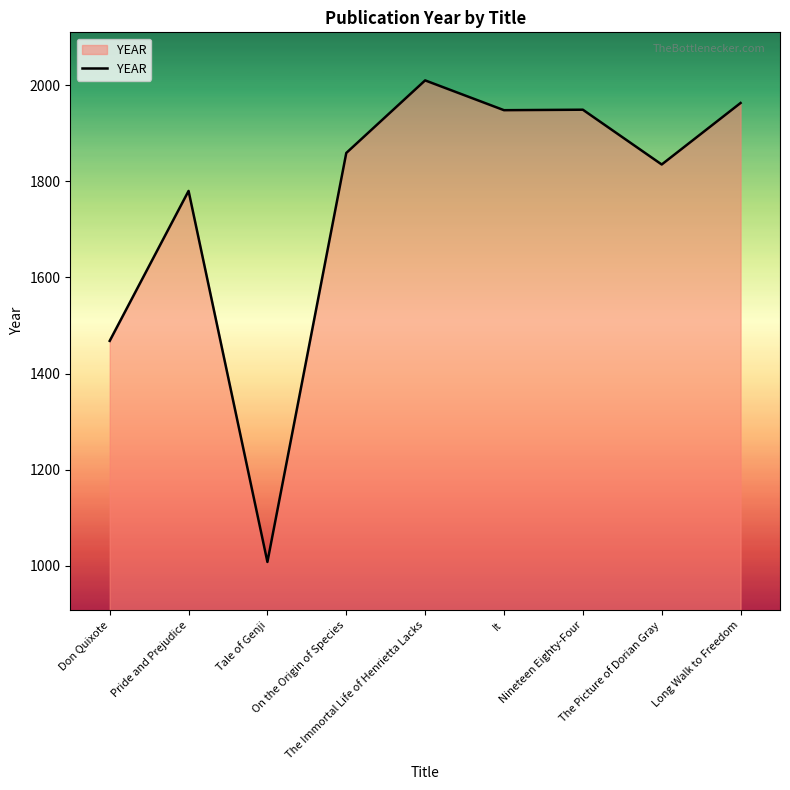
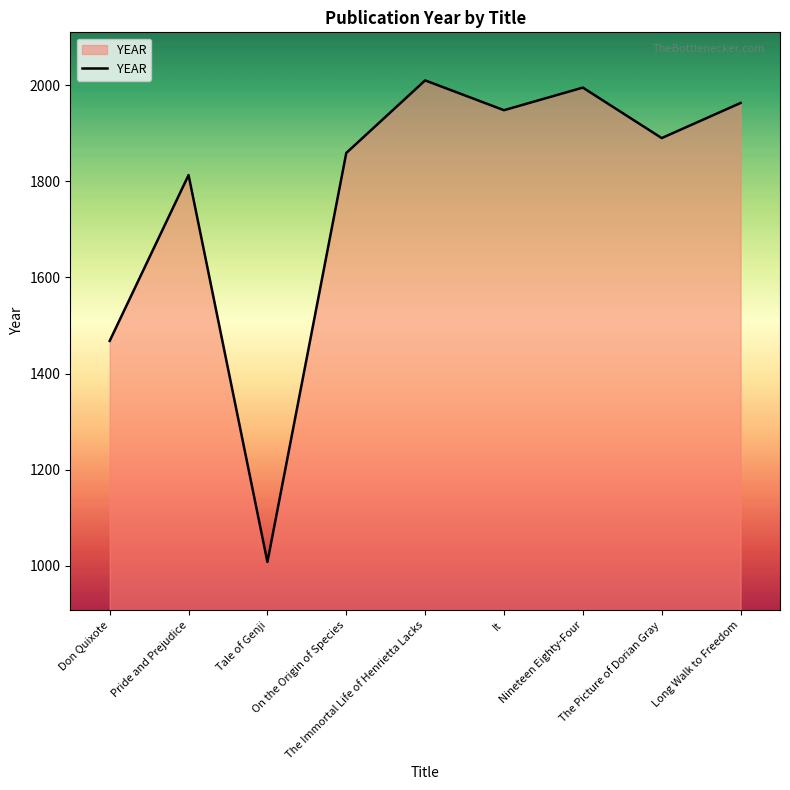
Pride and Prejudice: 1780 -> 1810
Nineteen Eighty-Four: 1950 -> 2000
The Picture of Dorian Gray: 1840 -> 1890
